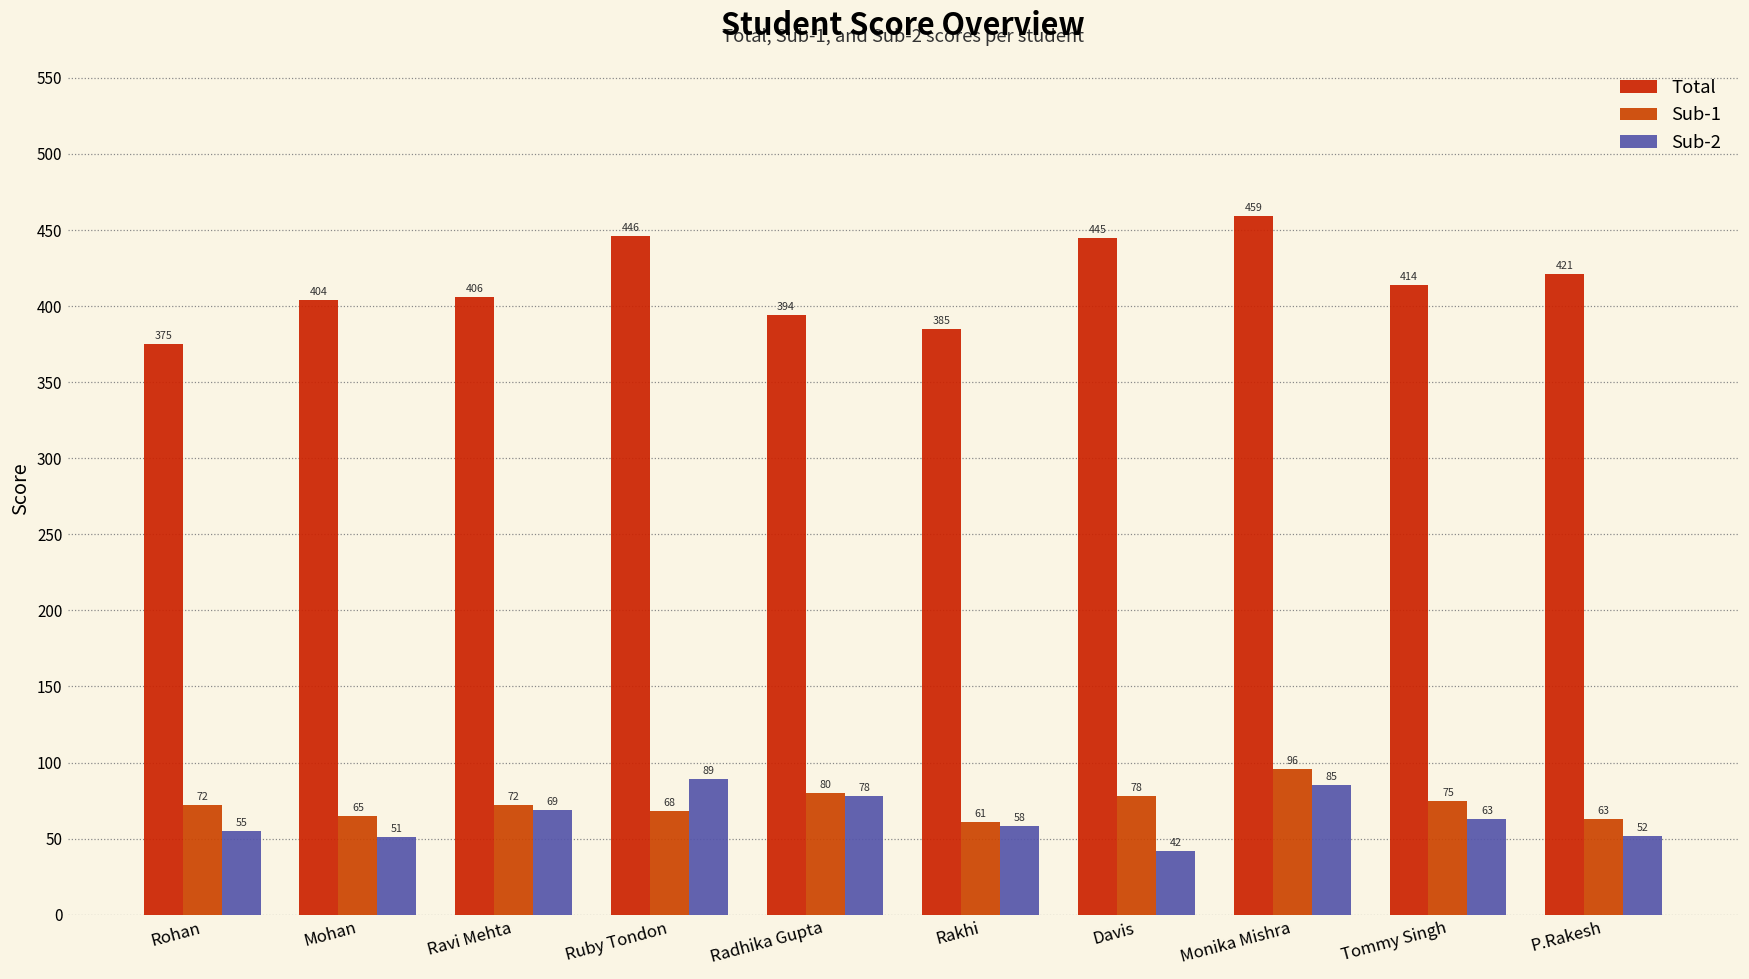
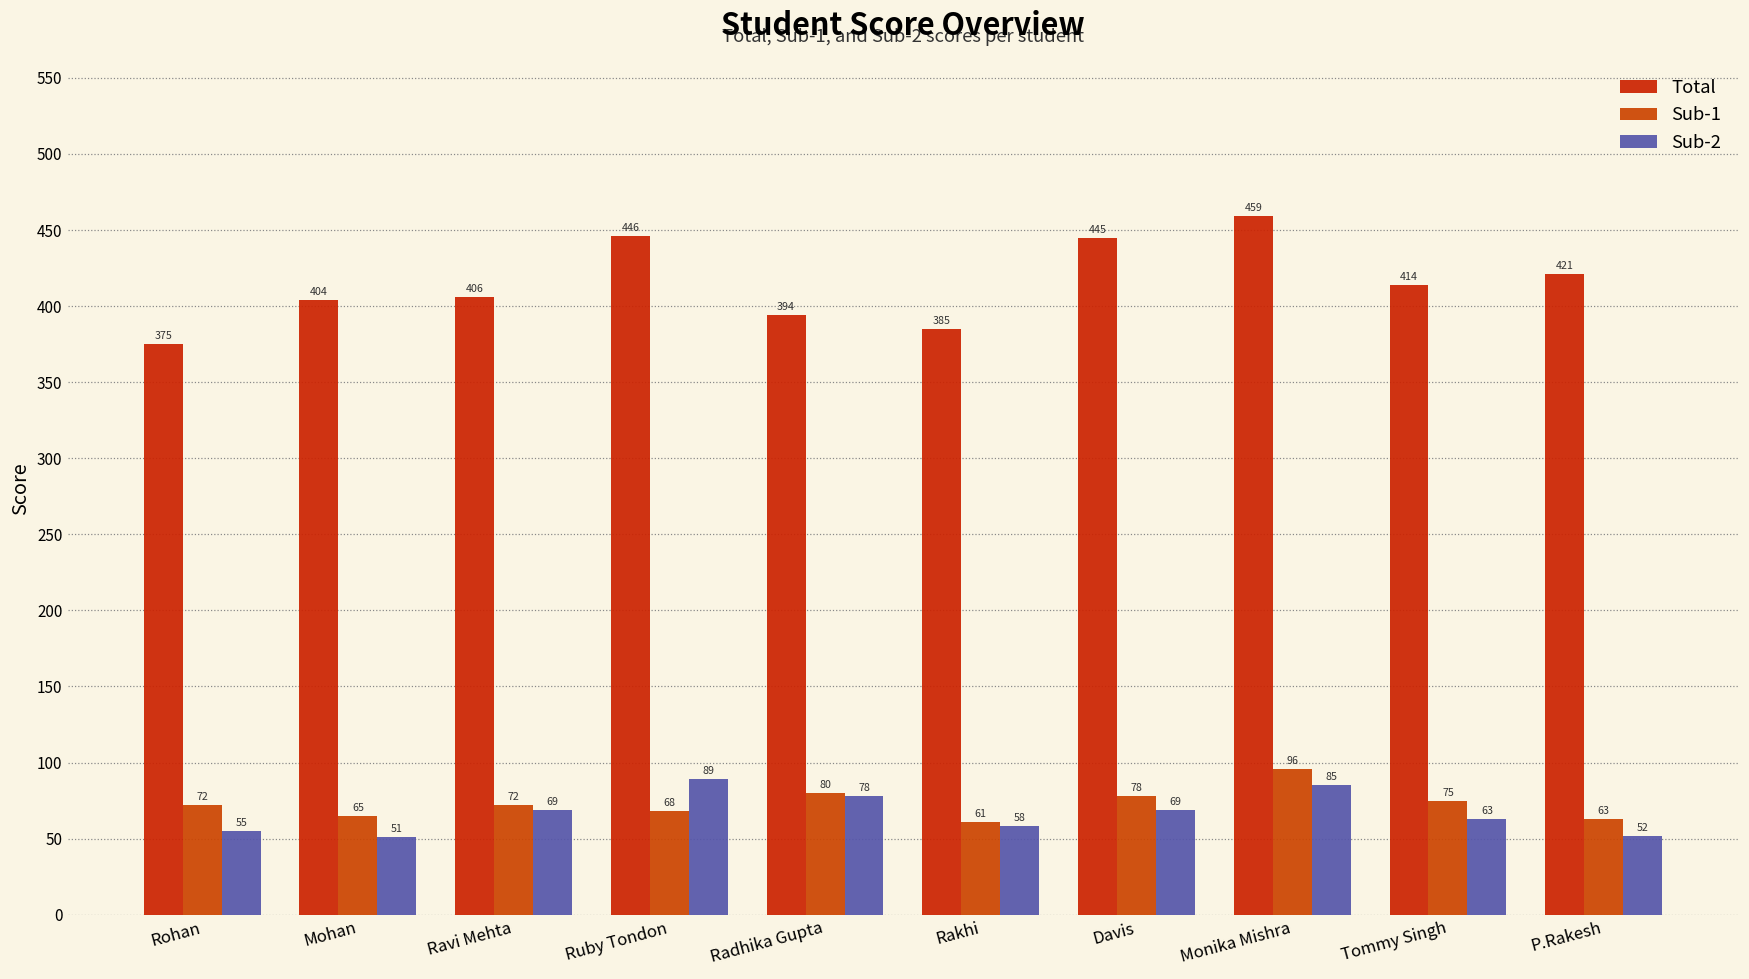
Sub-2, Davis: 42 -> 69
